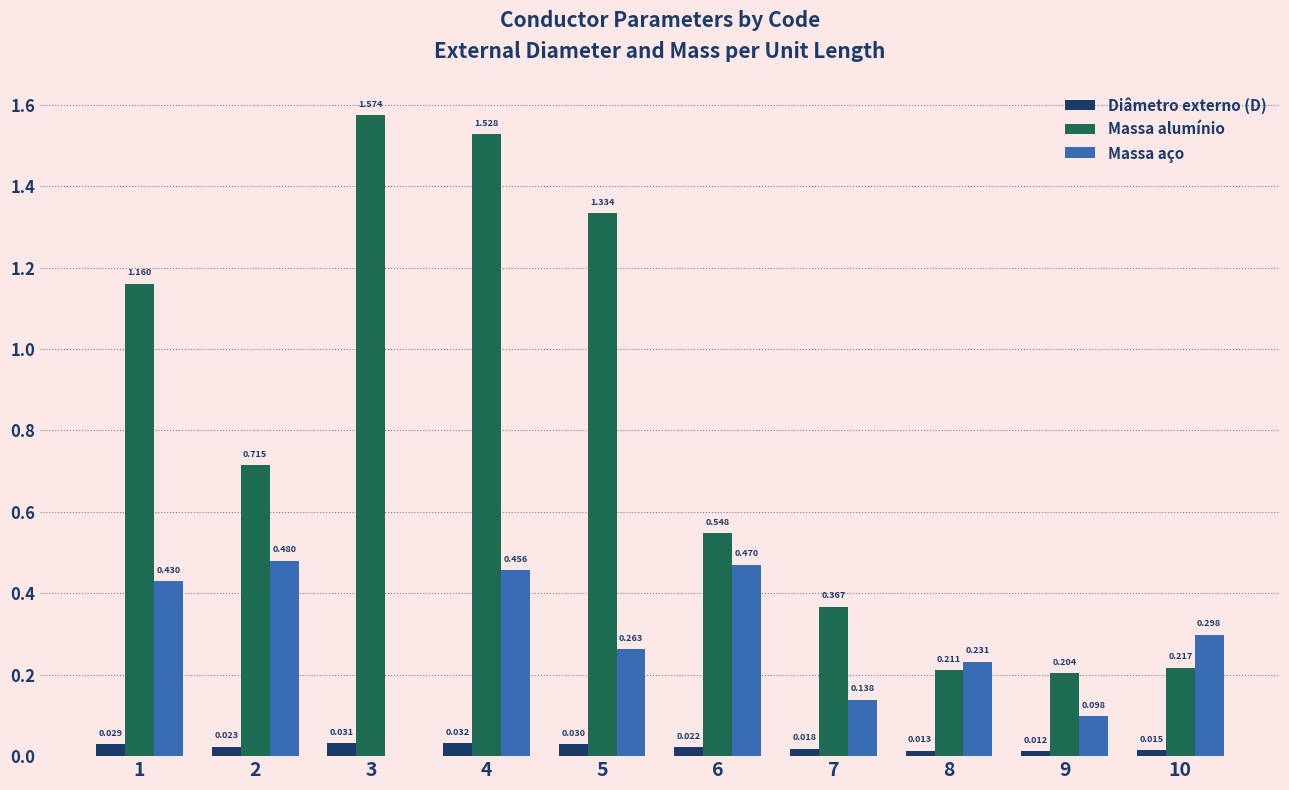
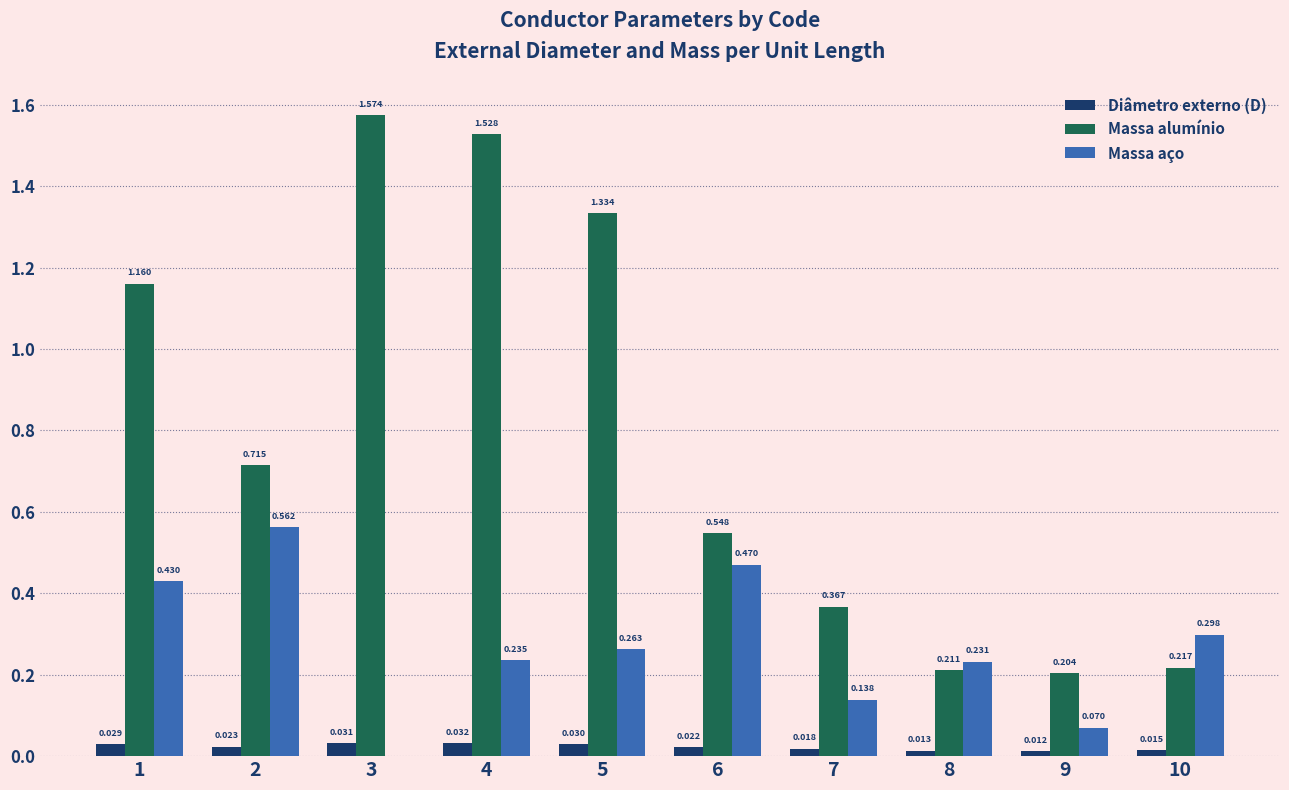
Massa aço, 2: 0.480 -> 0.562
Massa aço, 4: 0.456 -> 0.235
Massa aço, 9: 0.098 -> 0.070
